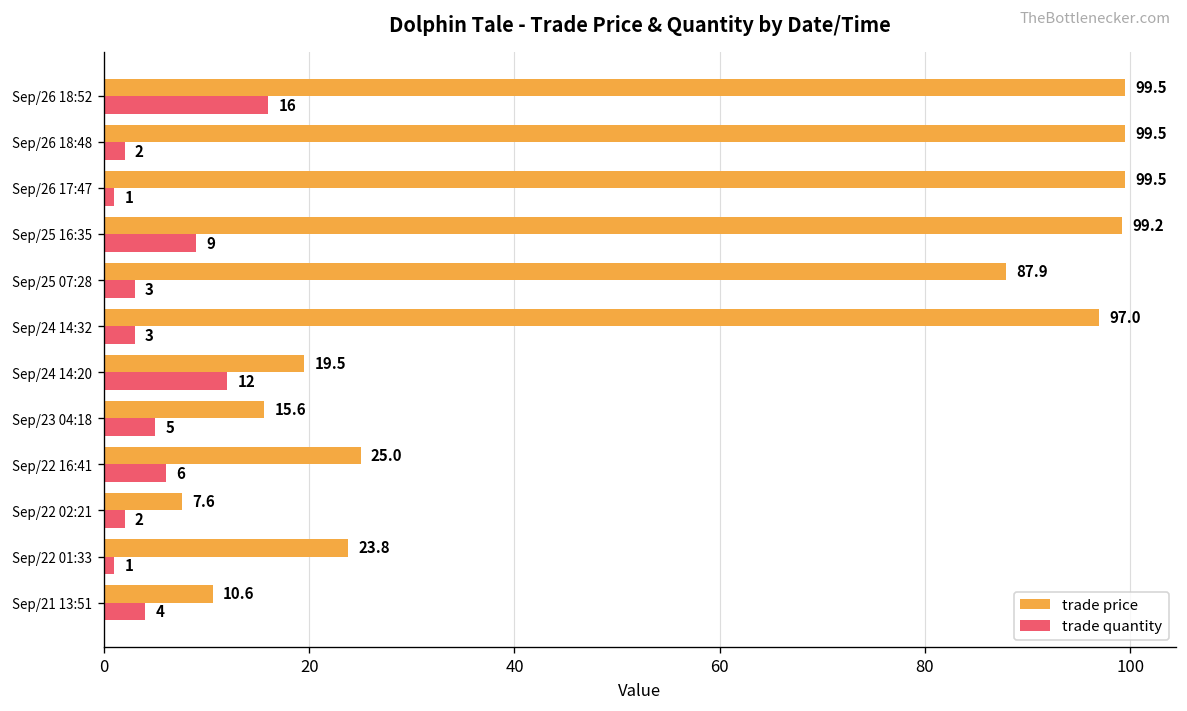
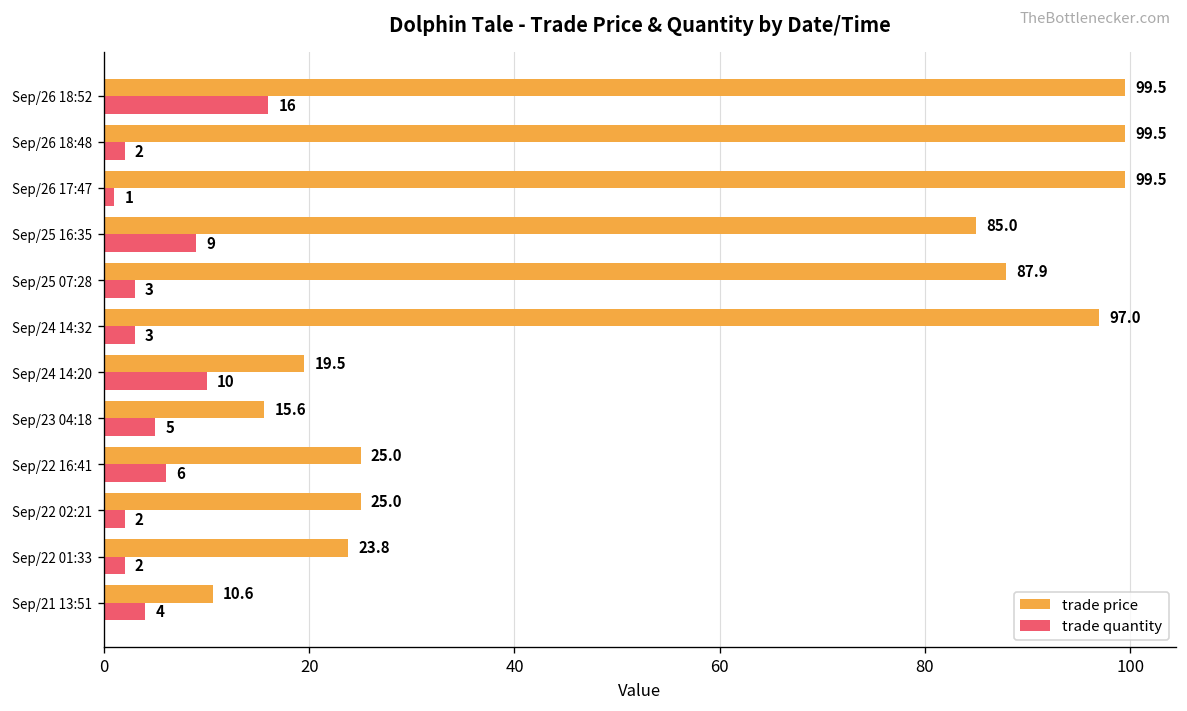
trade price, Sep/25 16:35: 99.2 -> 85.0
trade quantity, Sep/24 14:20: 12 -> 10
trade price, Sep/22 02:21: 7.6 -> 25.0
trade quantity, Sep/22 01:33: 1 -> 2
